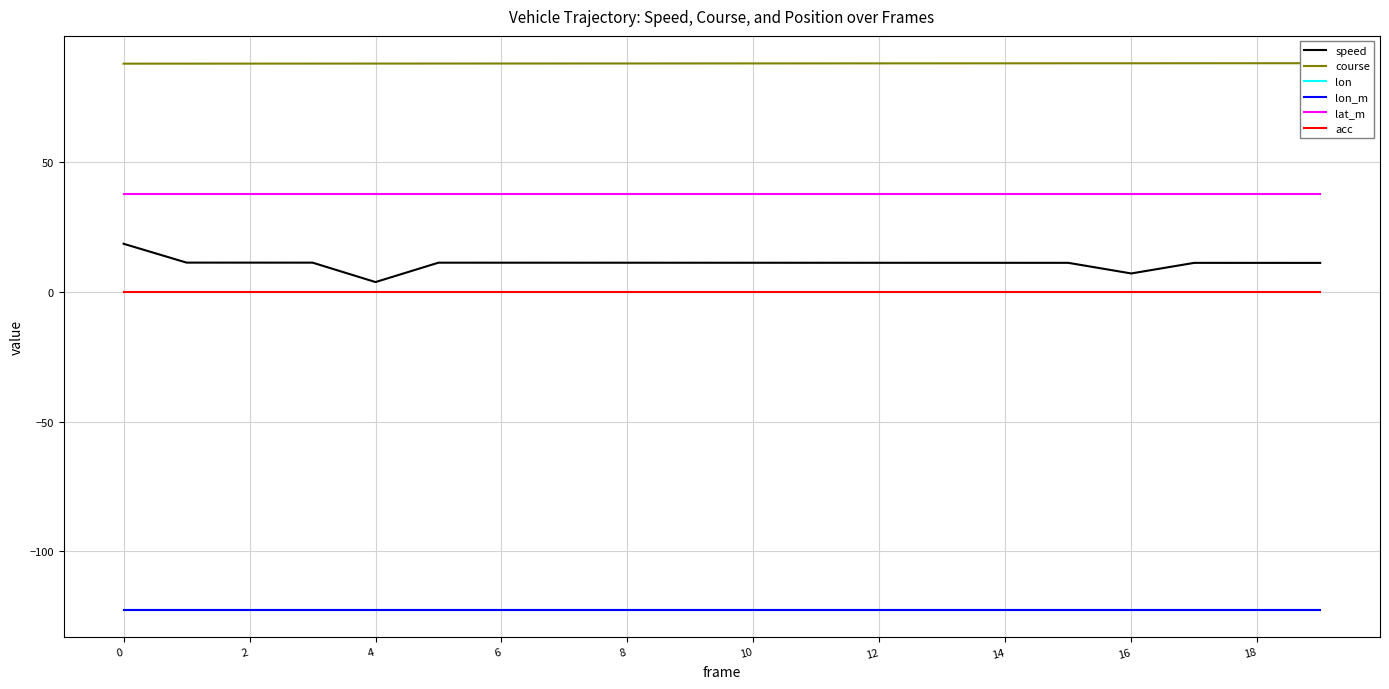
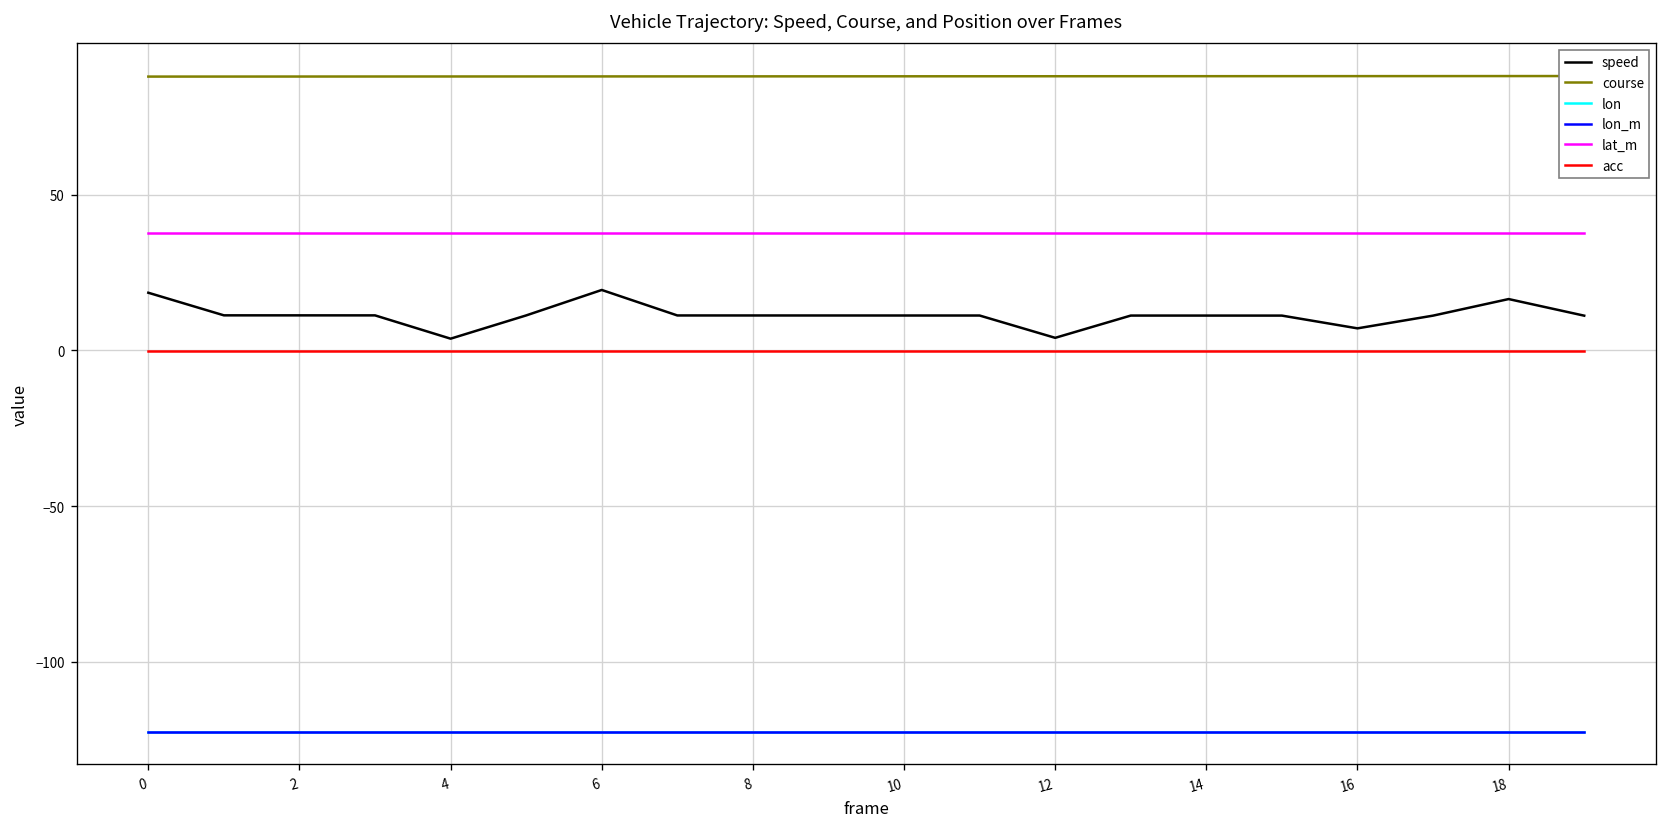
speed, 6: 11 -> 19
speed, 12: 11 -> 4
speed, 18: 11 -> 16
